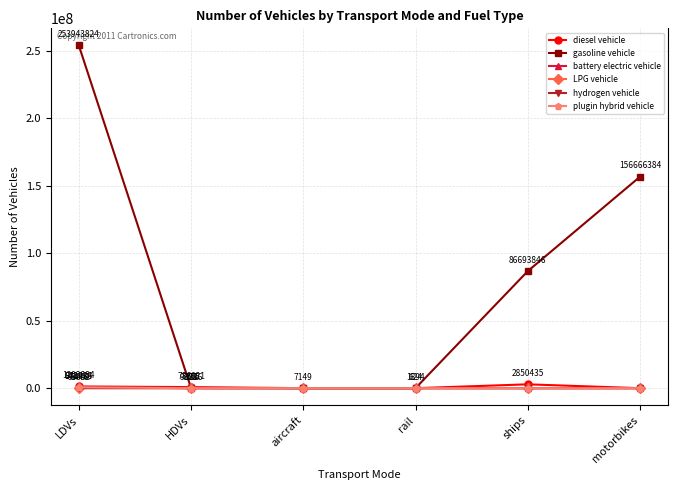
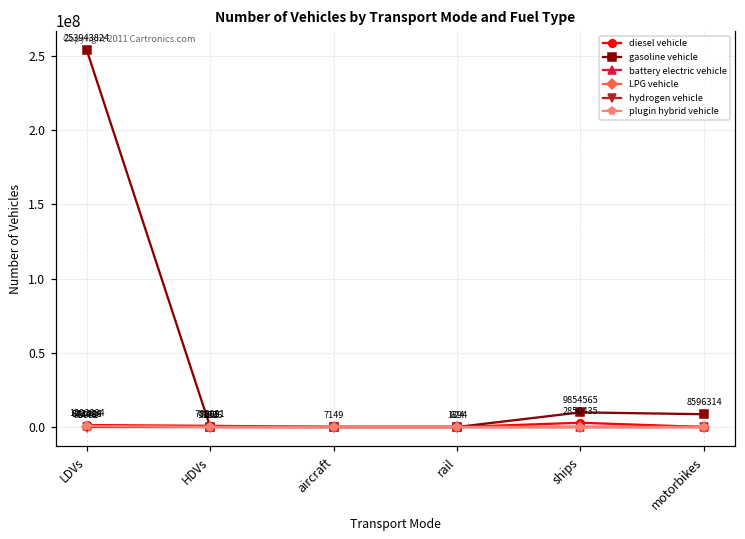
gasoline vehicle, ships: 86693846 -> 9854565
gasoline vehicle, motorbikes: 156666384 -> 8596314
